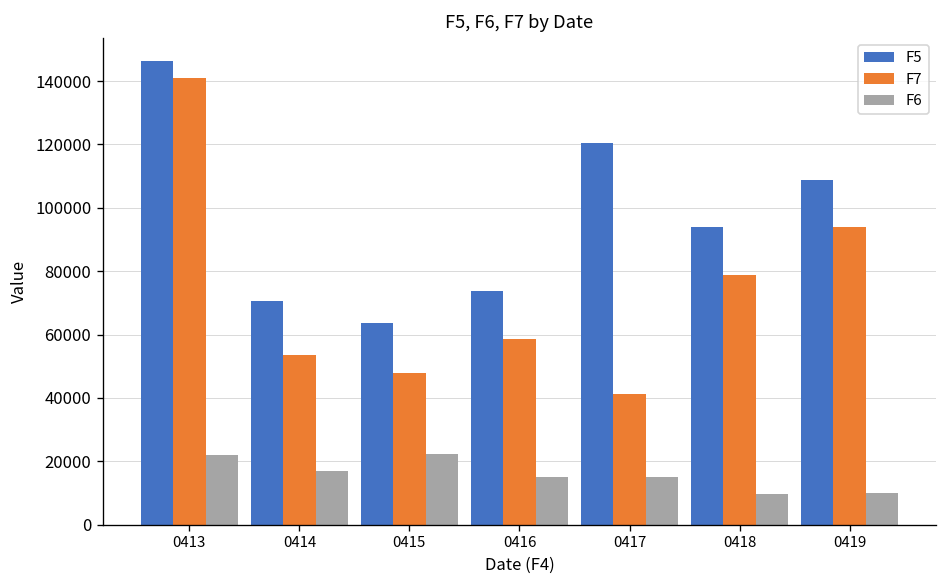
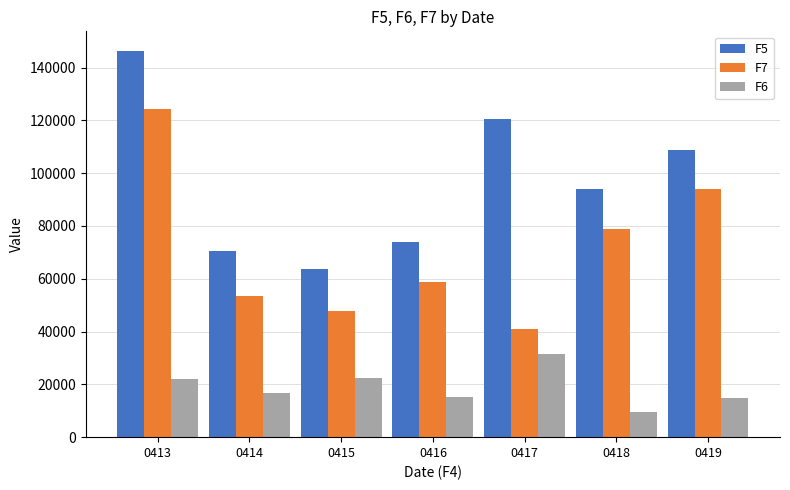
F7, 0413: 141000 -> 124000
F6, 0417: 15000 -> 32000
F6, 0419: 10000 -> 15000
